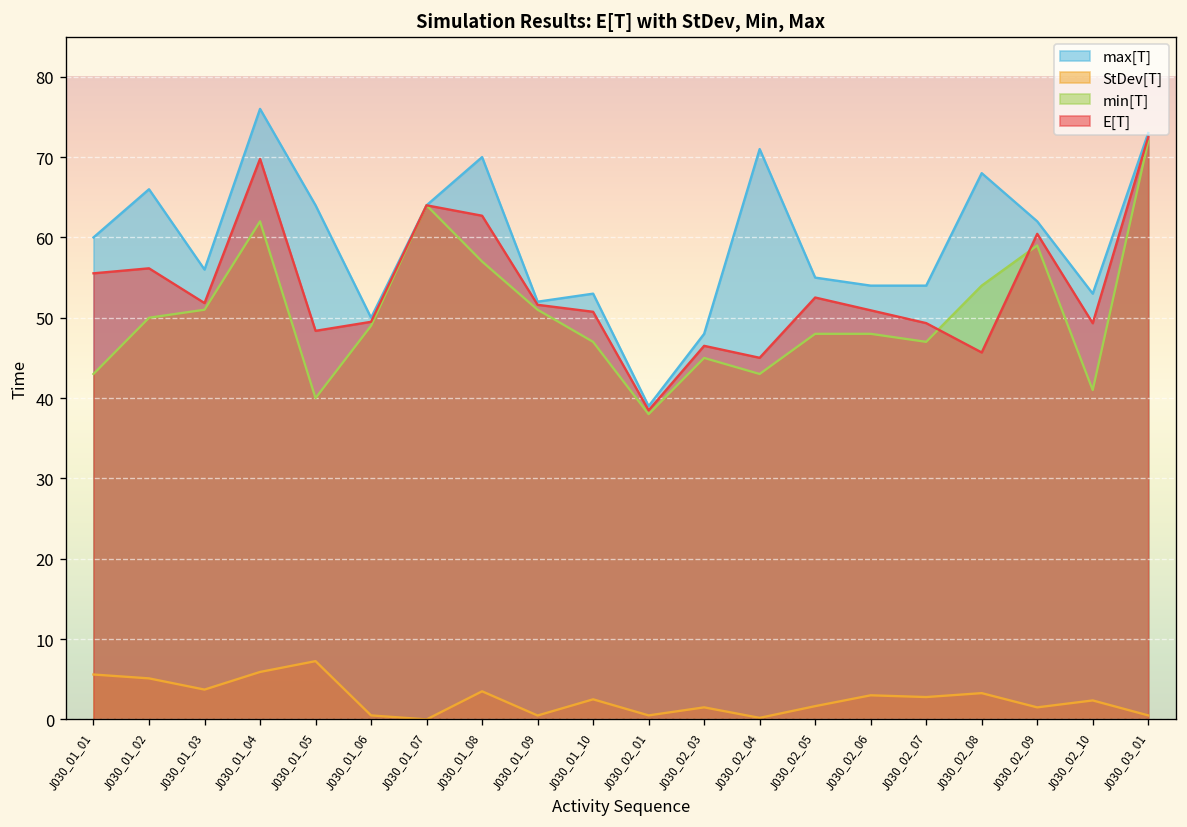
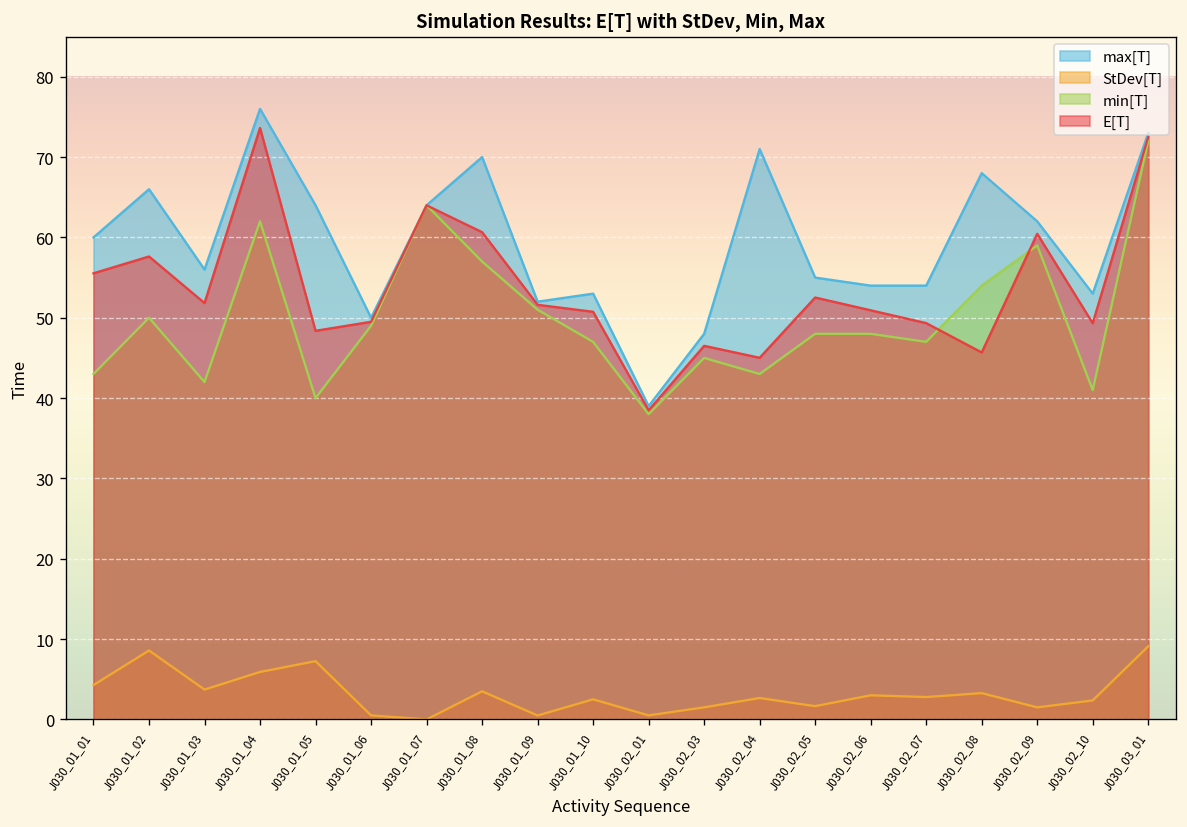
StDev[T], J030_01_01: 6 -> 4
StDev[T], J030_01_02: 5 -> 9
E[T], J030_01_02: 56 -> 58
min[T], J030_01_03: 51 -> 42
E[T], J030_01_04: 70 -> 74
E[T], J030_01_08: 63 -> 61
StDev[T], J030_02_04: 0 -> 3
StDev[T], J030_03_01: 1 -> 9
